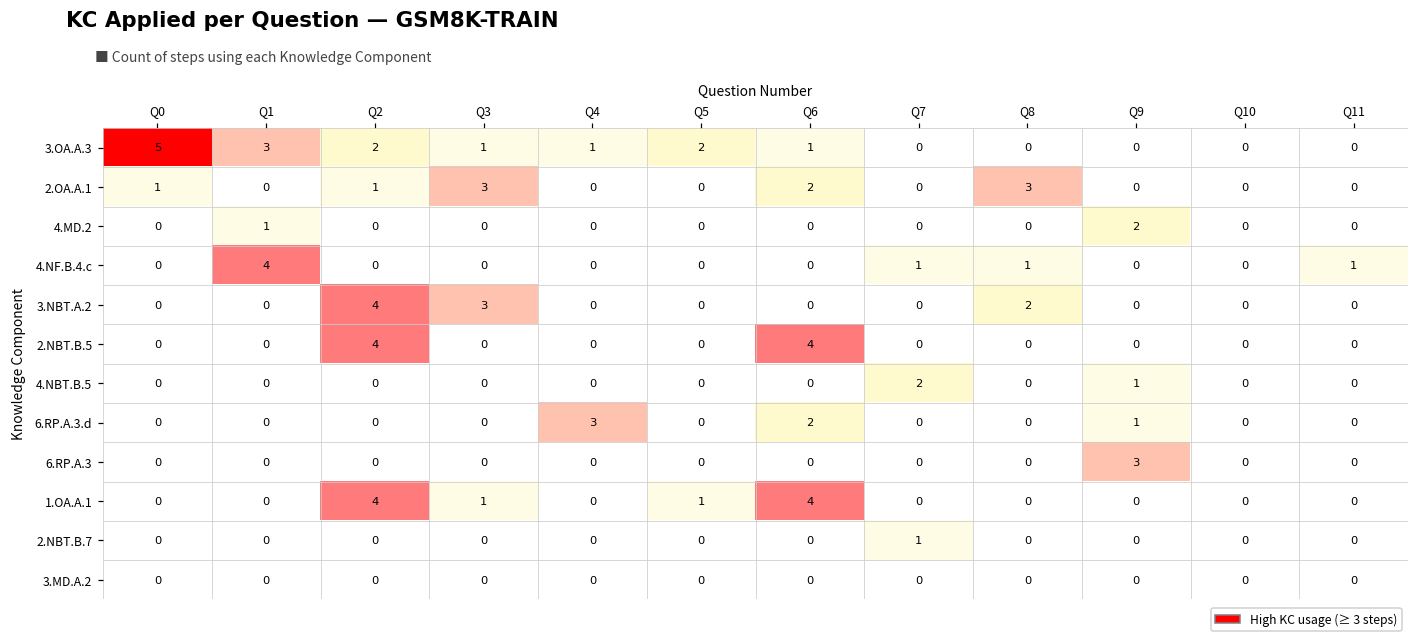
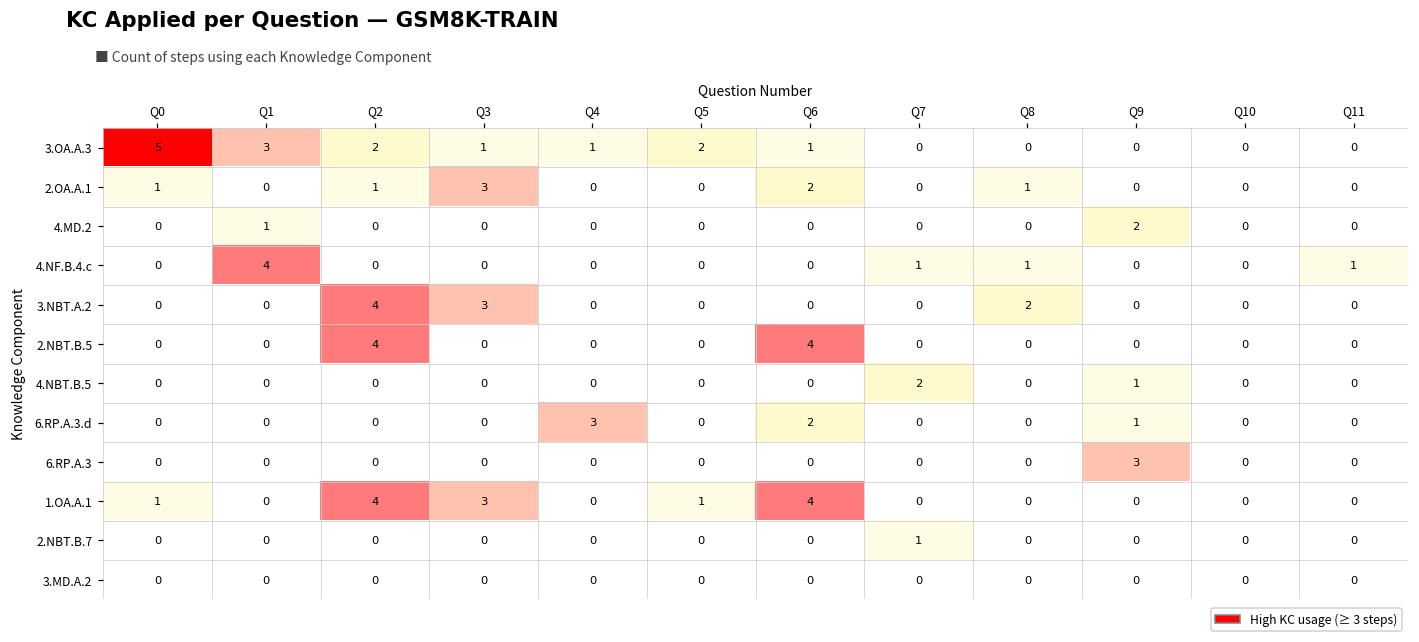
2.OA.A.1, Q8: 3 -> 1
1.OA.A.1, Q0: 0 -> 1
1.OA.A.1, Q3: 1 -> 3
